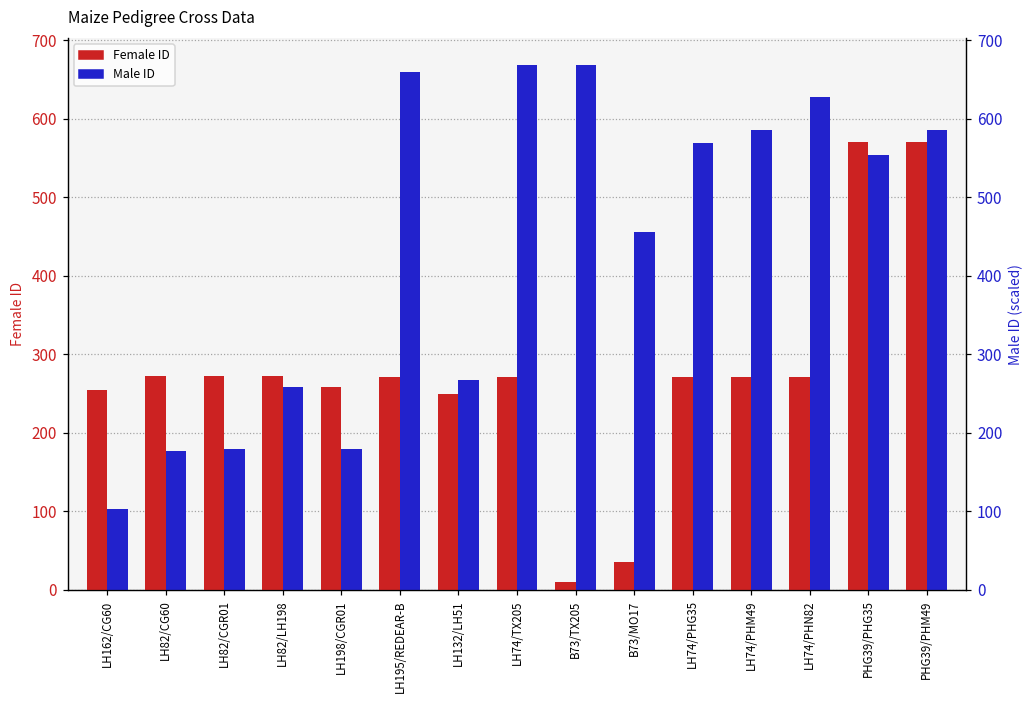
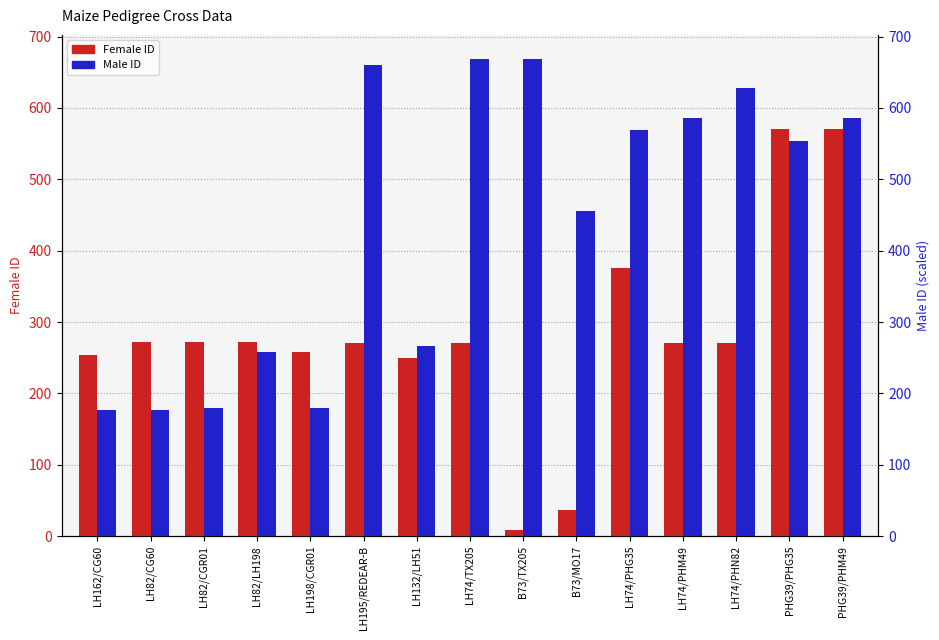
Male ID, LH162/CG60: 100 -> 180
Female ID, LH74/PHG35: 270 -> 380
